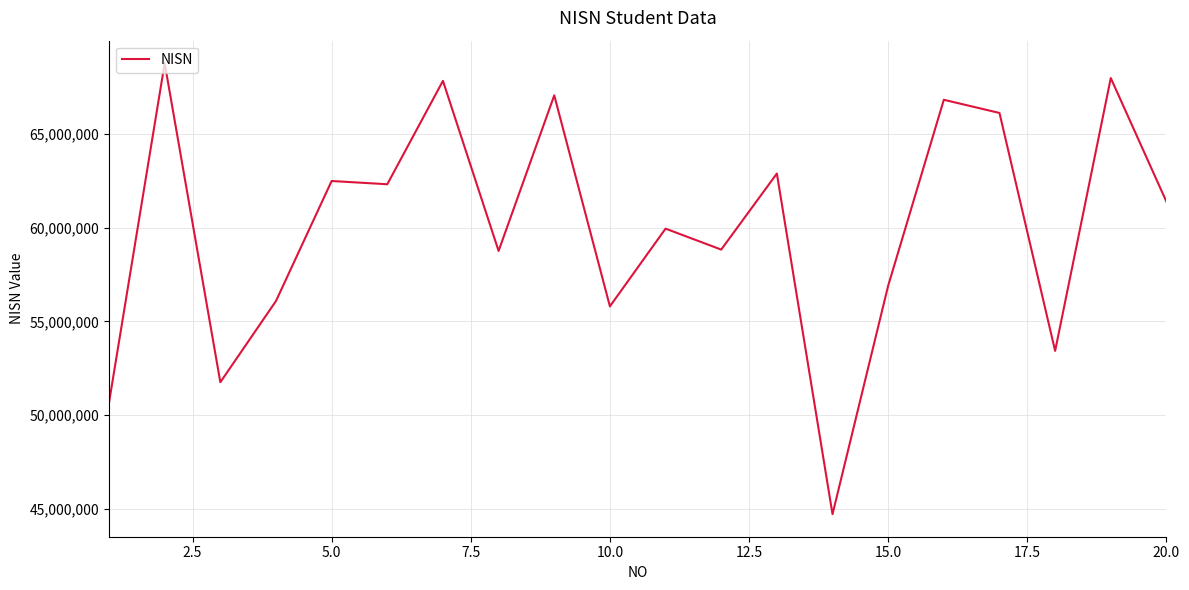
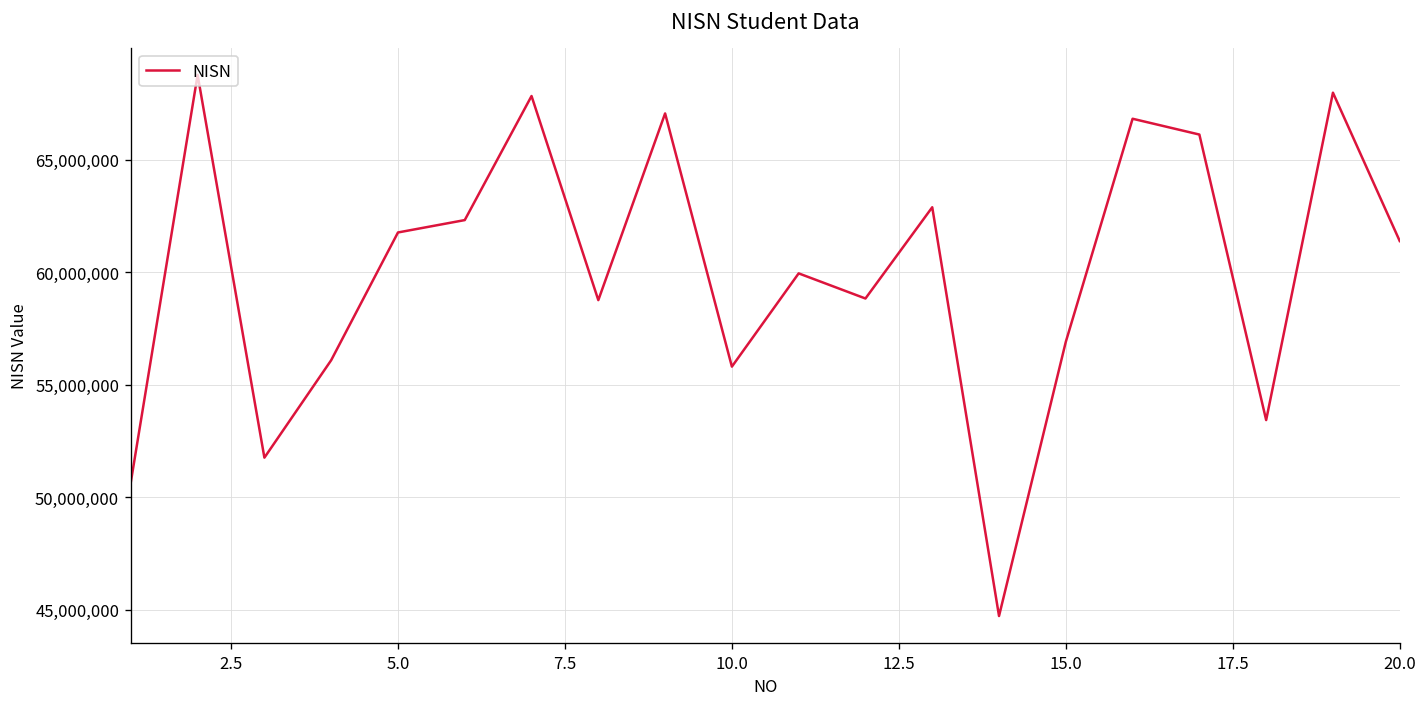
5.0: 62,500,000 -> 61,800,000
